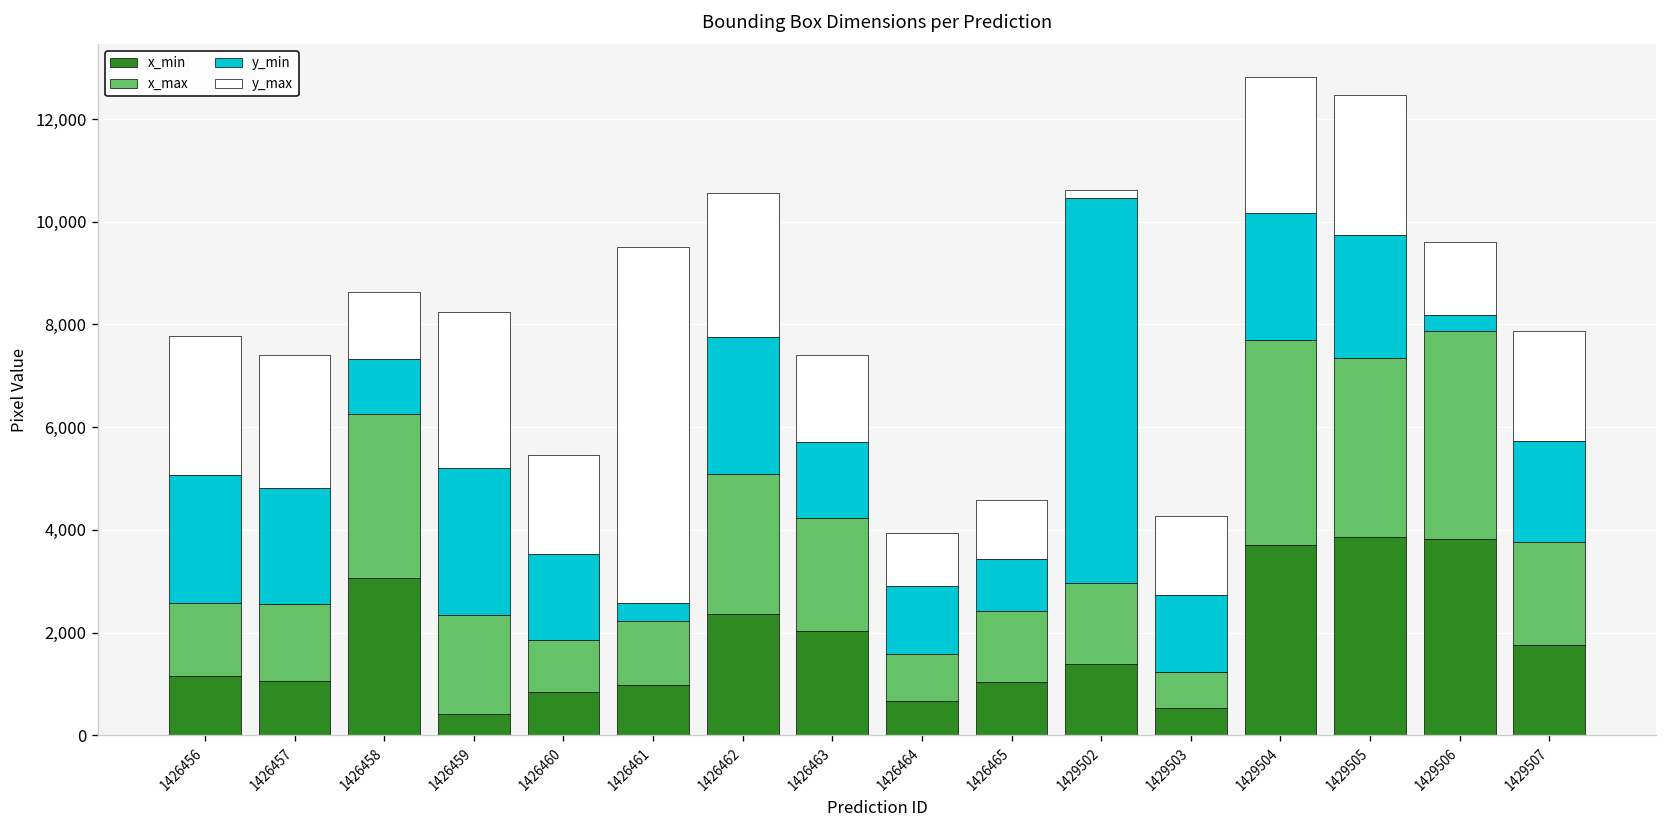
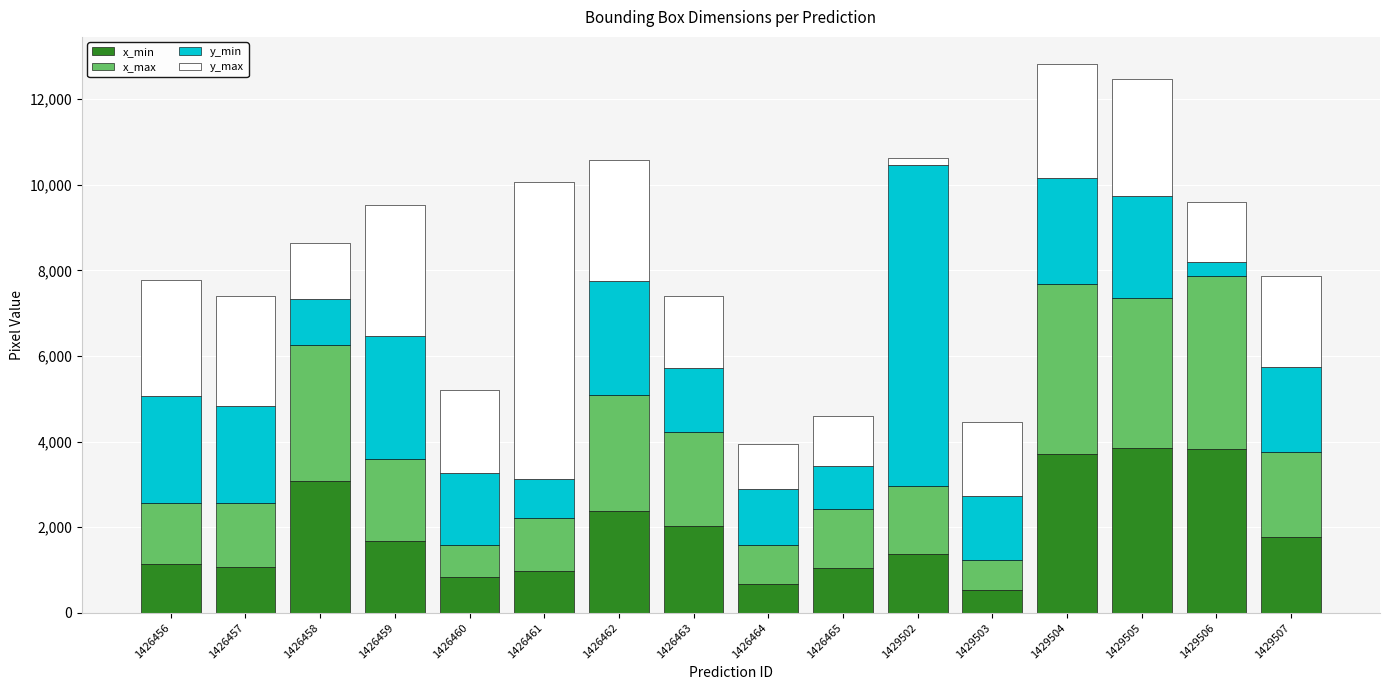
x_min, 1426459: 400 -> 1,700
x_max, 1426460: 1,000 -> 700
y_min, 1426461: 400 -> 900
y_max, 1429503: 1,500 -> 1,700
